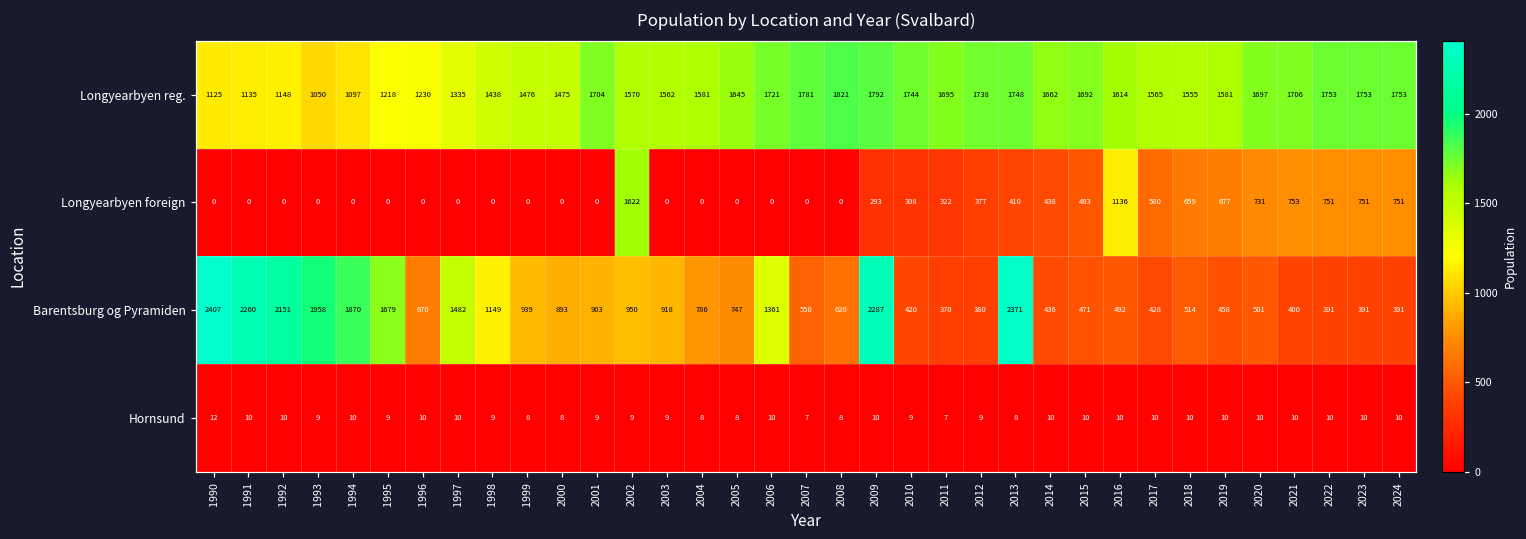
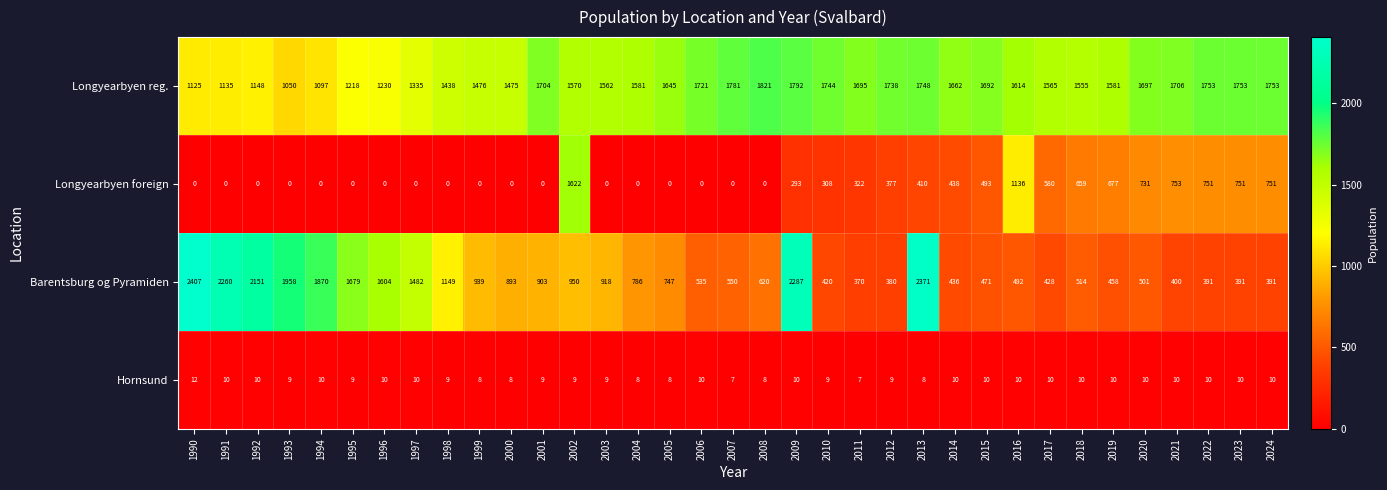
Barentsburg og Pyramiden, 1996: 670 -> 1604
Barentsburg og Pyramiden, 2006: 1361 -> 535
